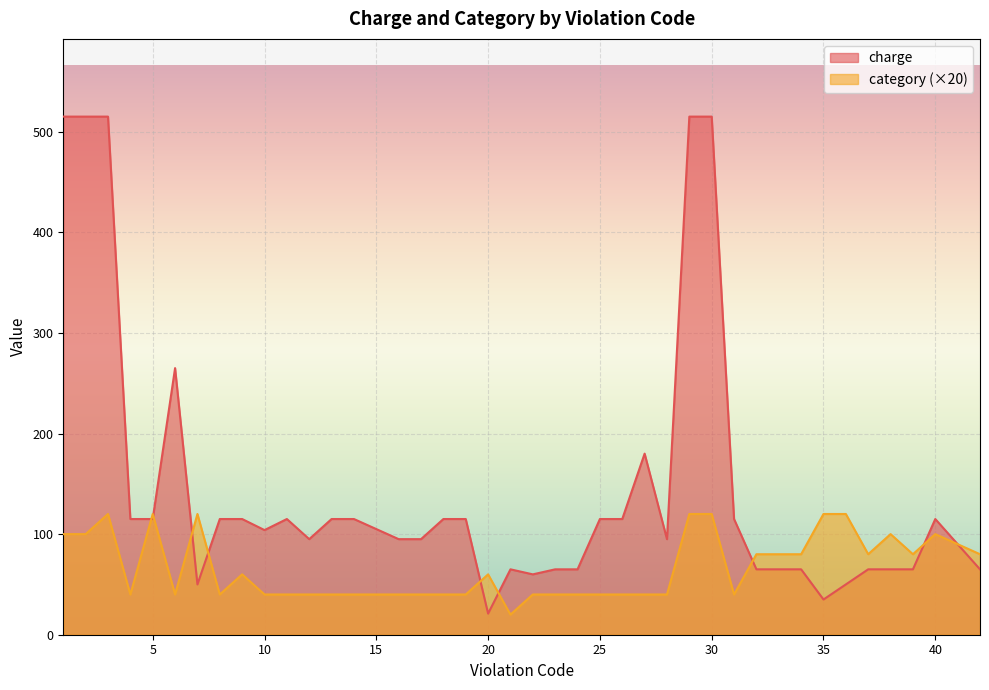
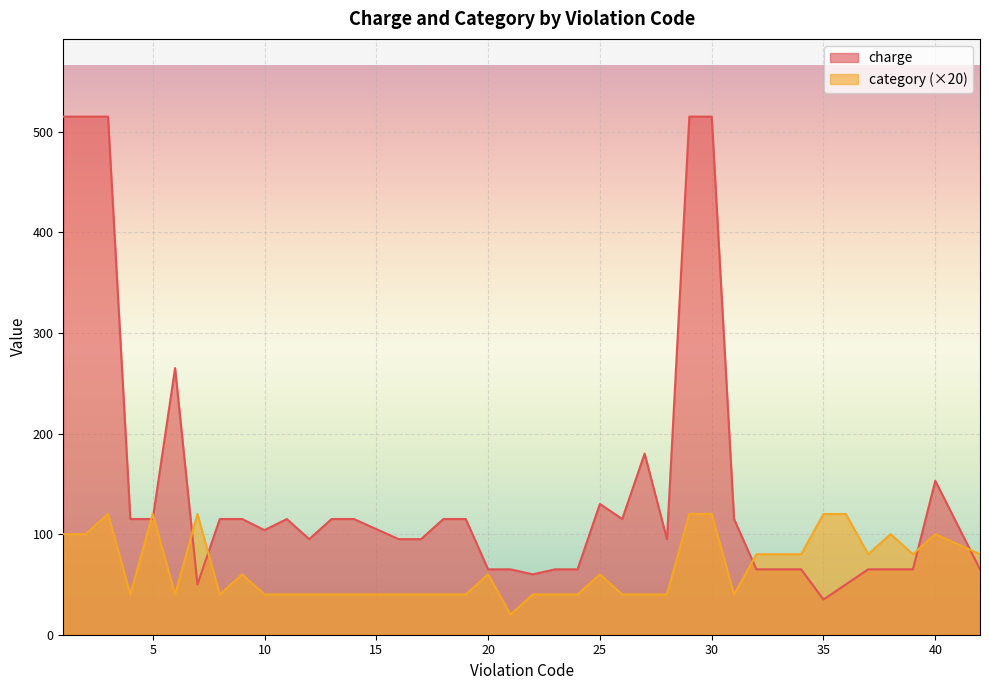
charge, 20: 21 -> 65
charge, 25: 115 -> 130
category (×20), 25: 40 -> 60
charge, 40: 115 -> 153
